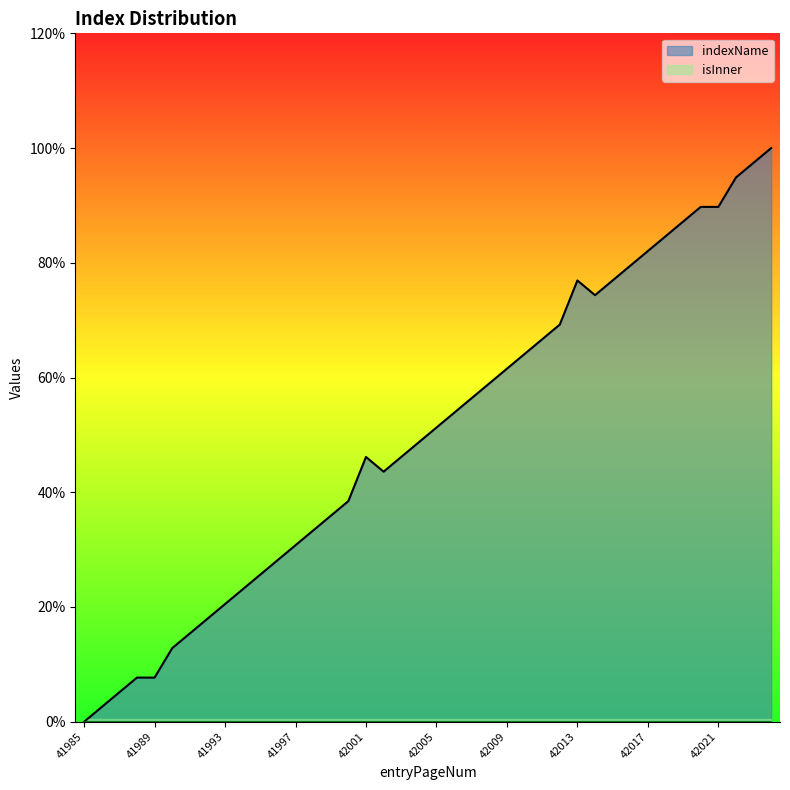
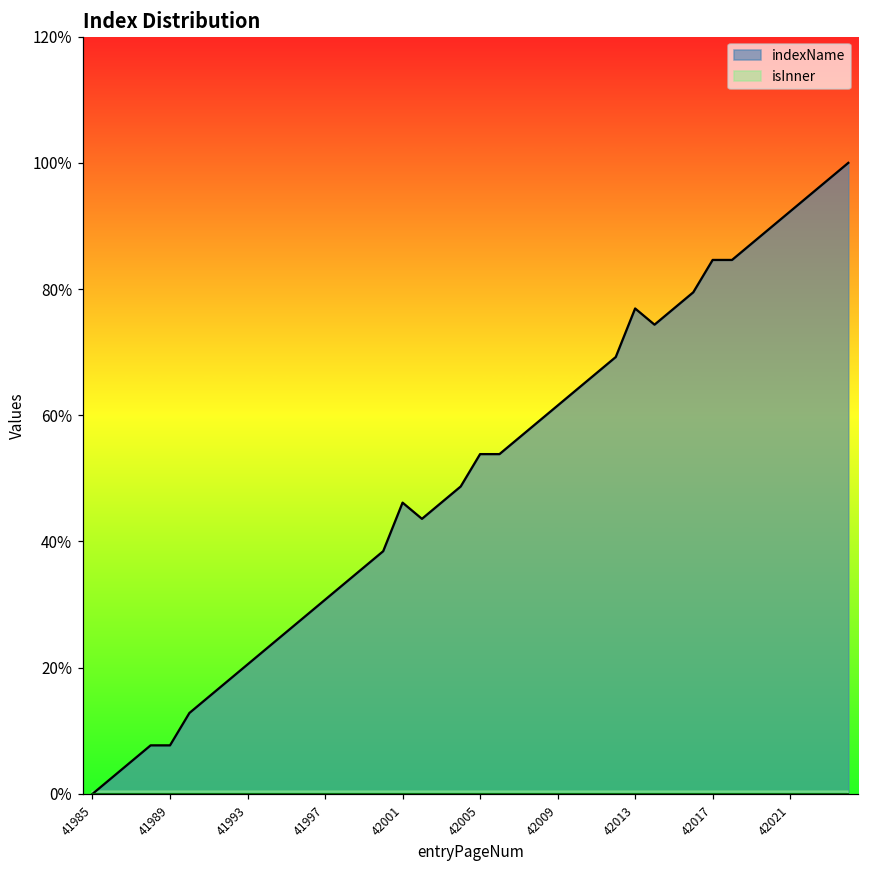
indexName, 42005: 51% -> 54%
indexName, 42017: 82% -> 85%
indexName, 42021: 90% -> 92%
